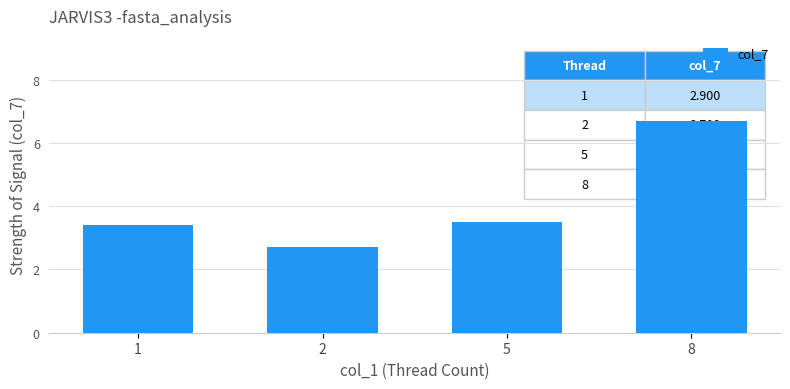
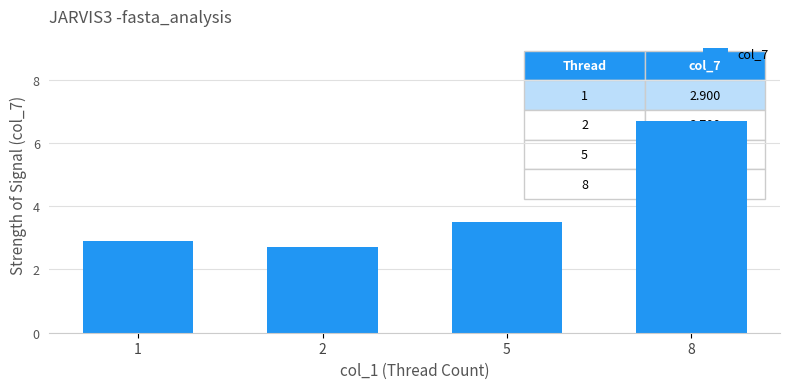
1: 3.4 -> 2.9
